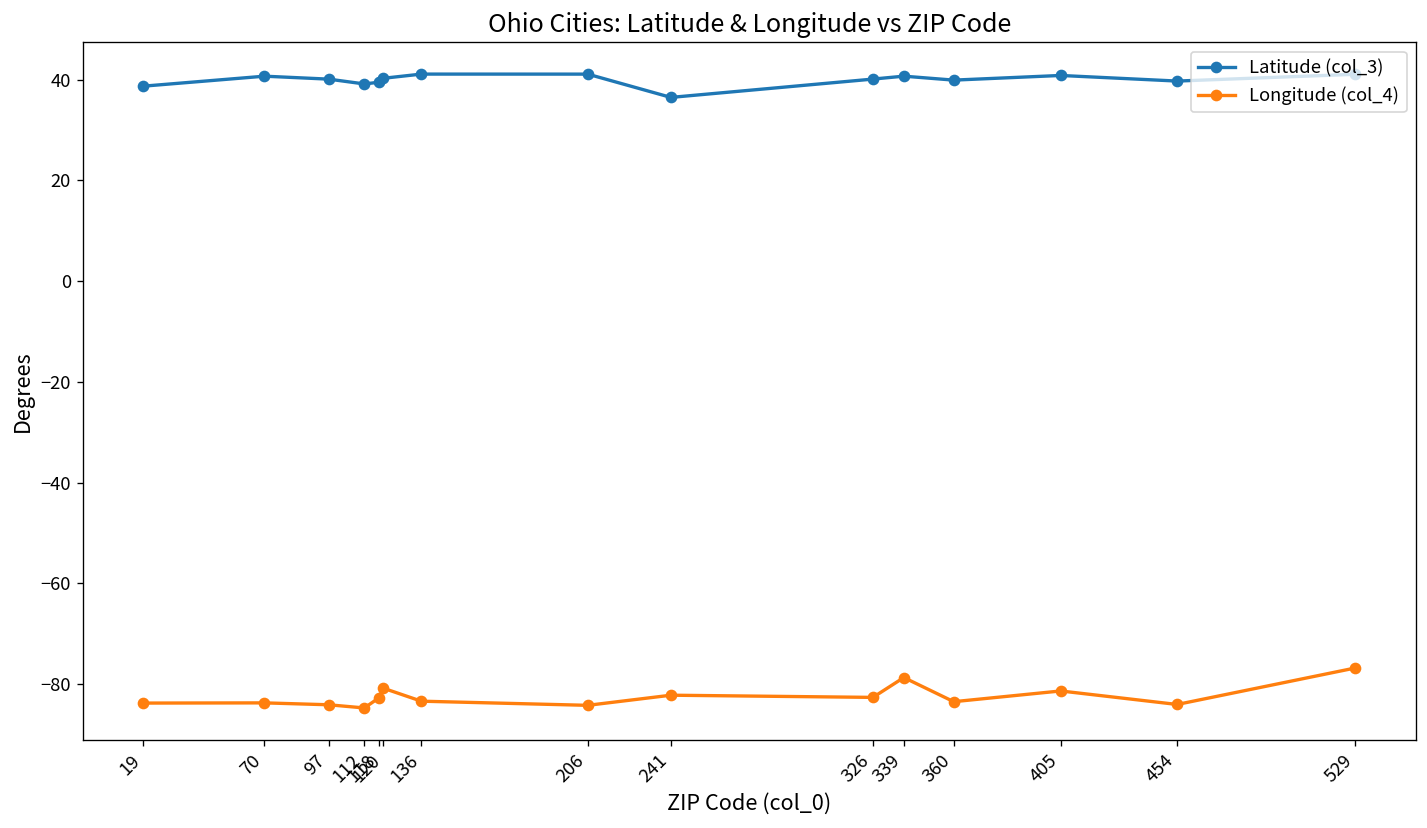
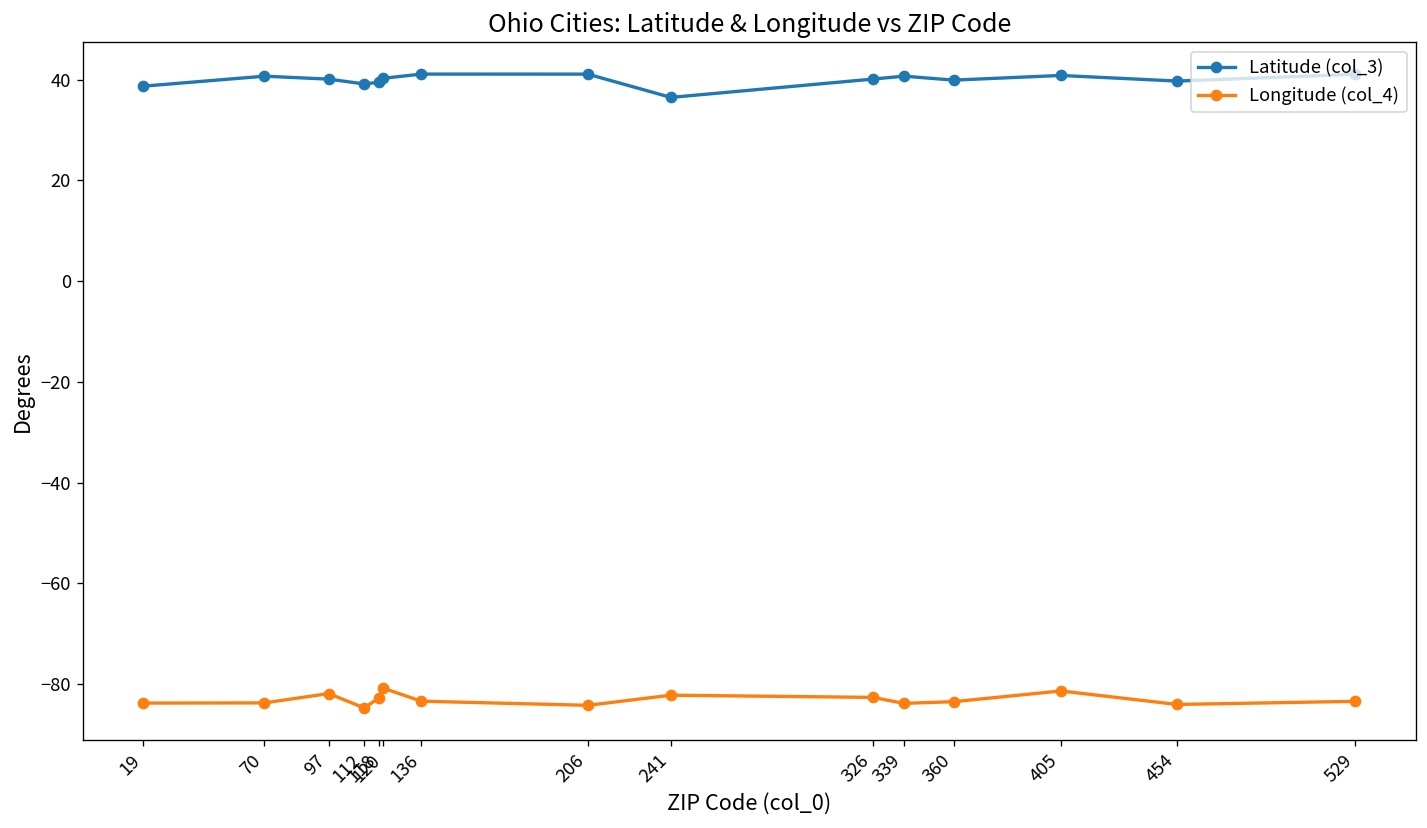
Longitude (col_4), 97: -84 -> -82
Longitude (col_4), 339: -79 -> -84
Longitude (col_4), 529: -77 -> -83
